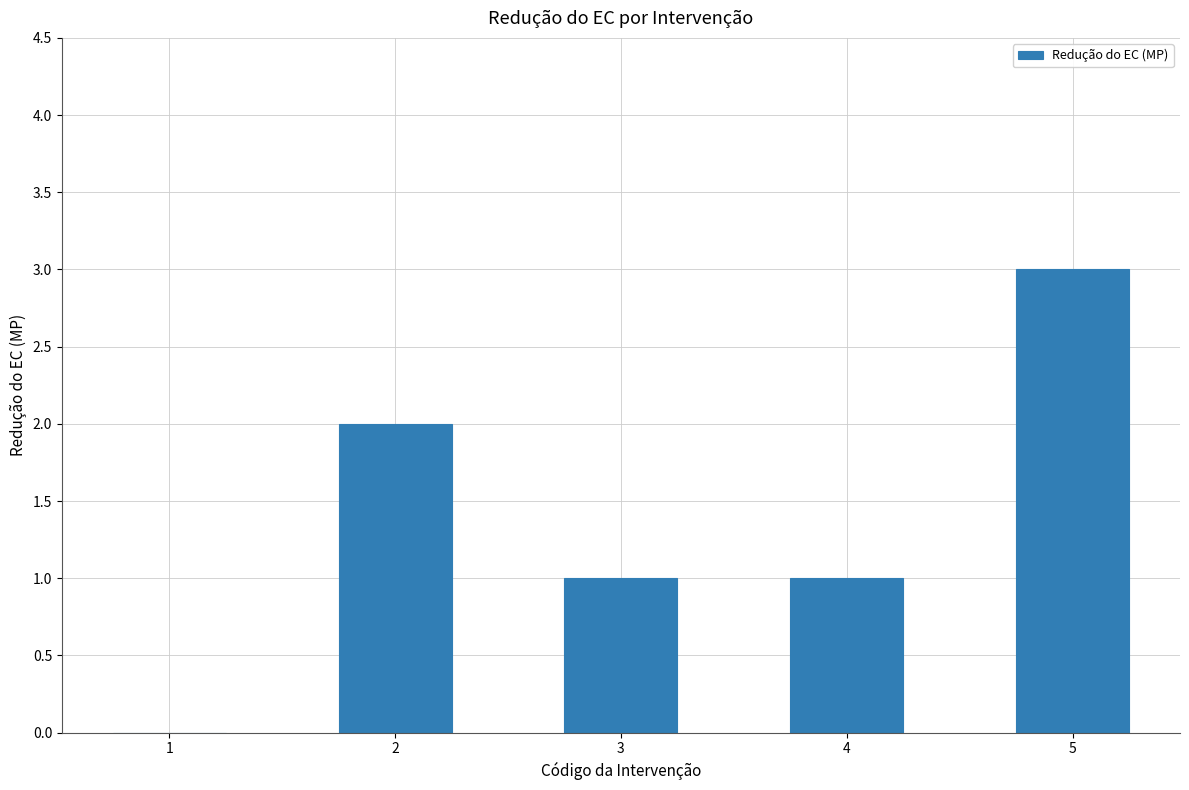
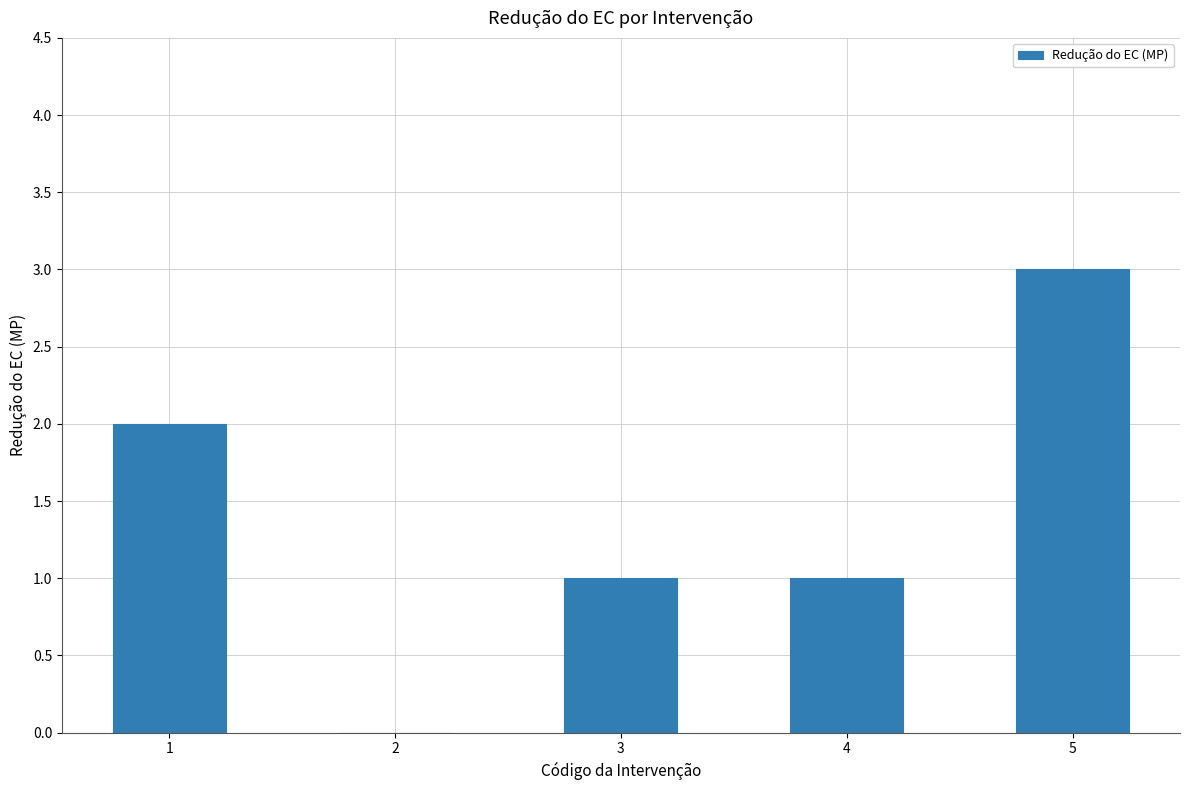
1: 0 -> 2
2: 2 -> 0
